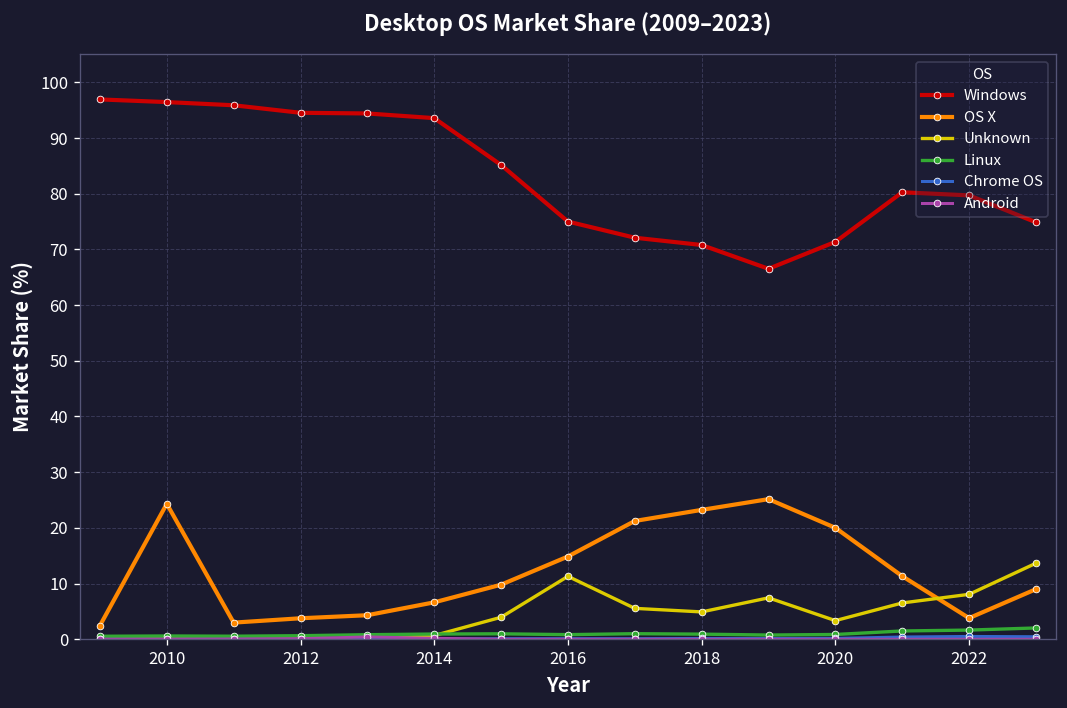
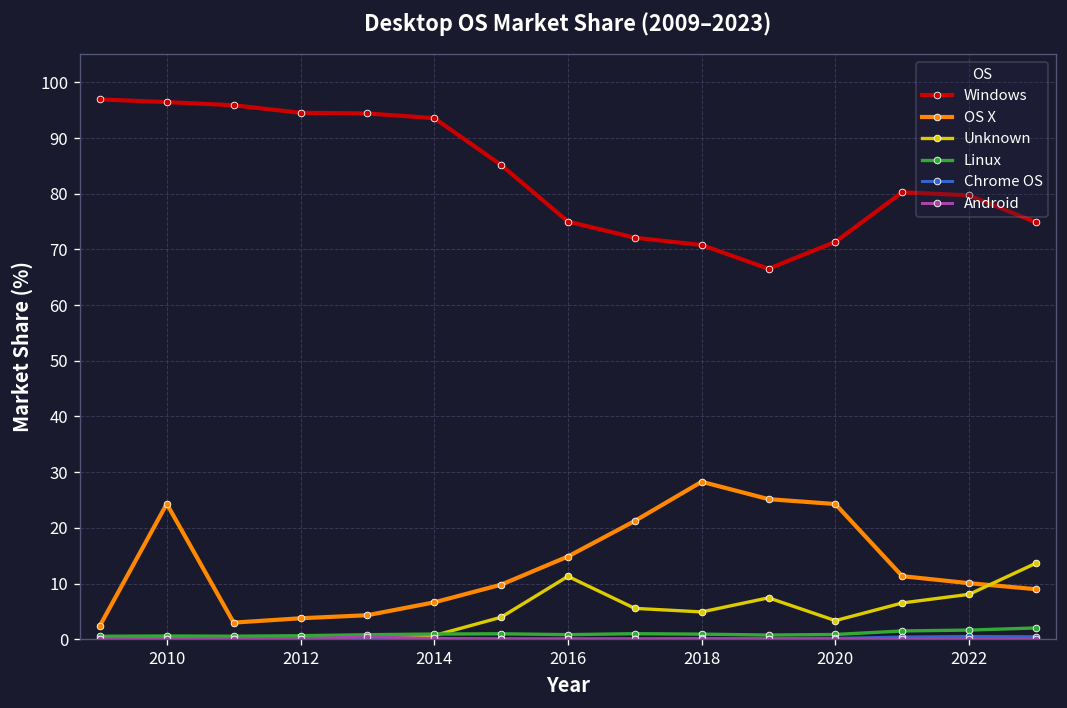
OS X, 2018: 23 -> 28
OS X, 2020: 20 -> 24
OS X, 2022: 4 -> 10
